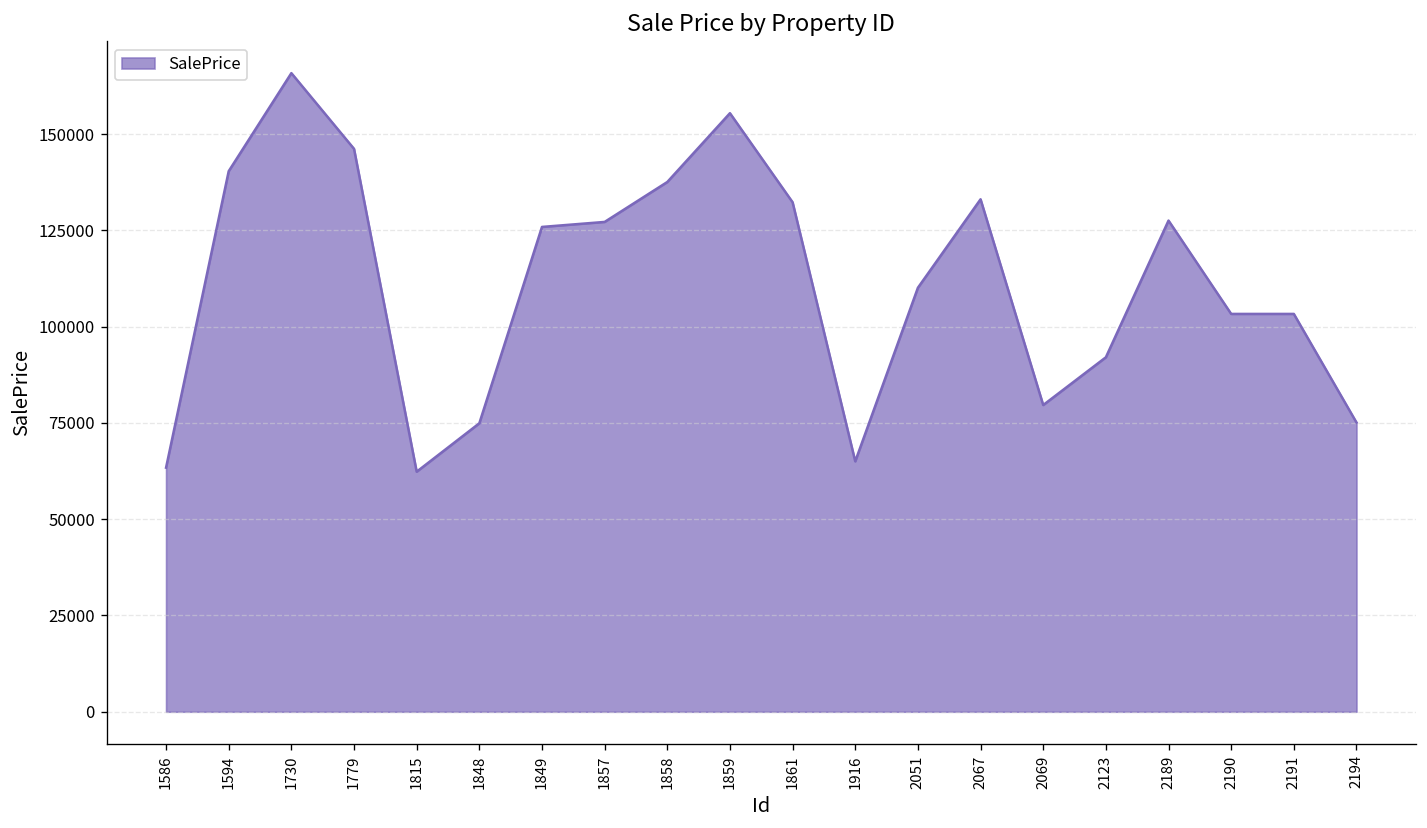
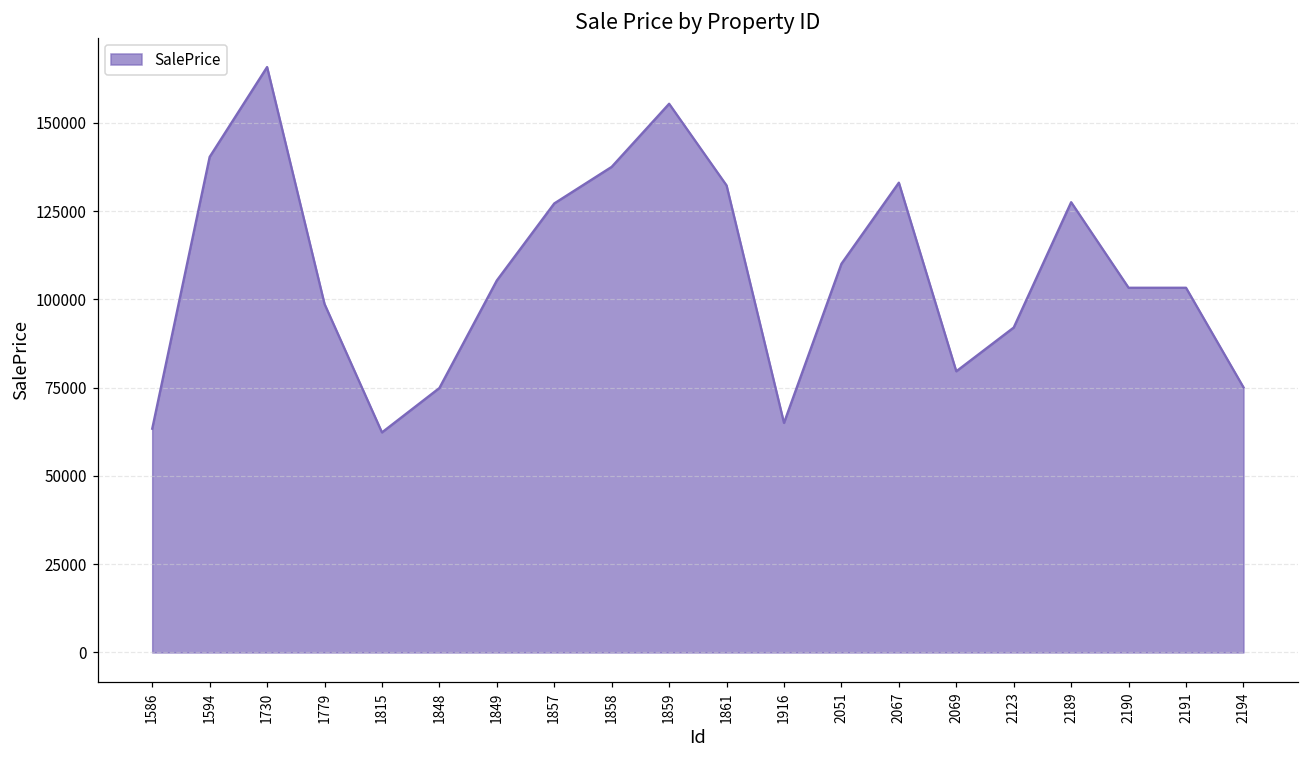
1779: 146000 -> 99000
1849: 126000 -> 105000
